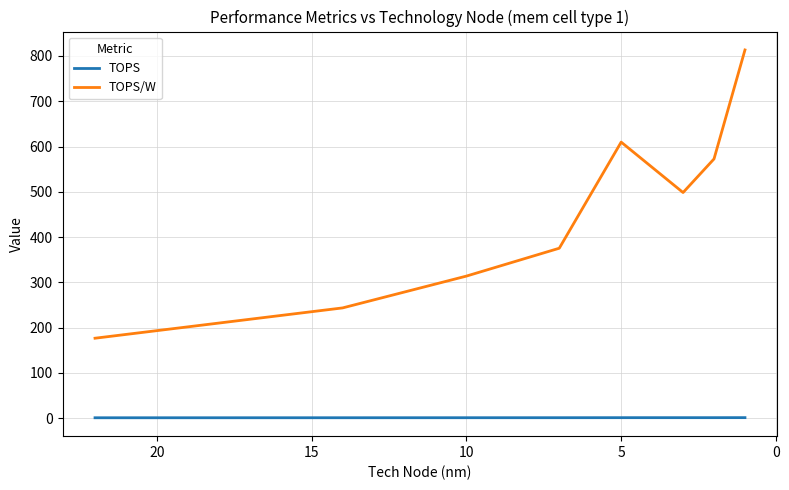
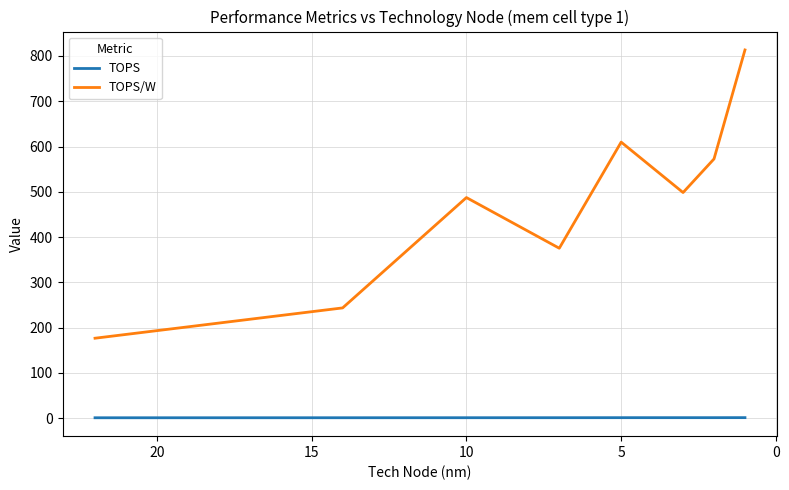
TOPS/W, 10: 310 -> 490
